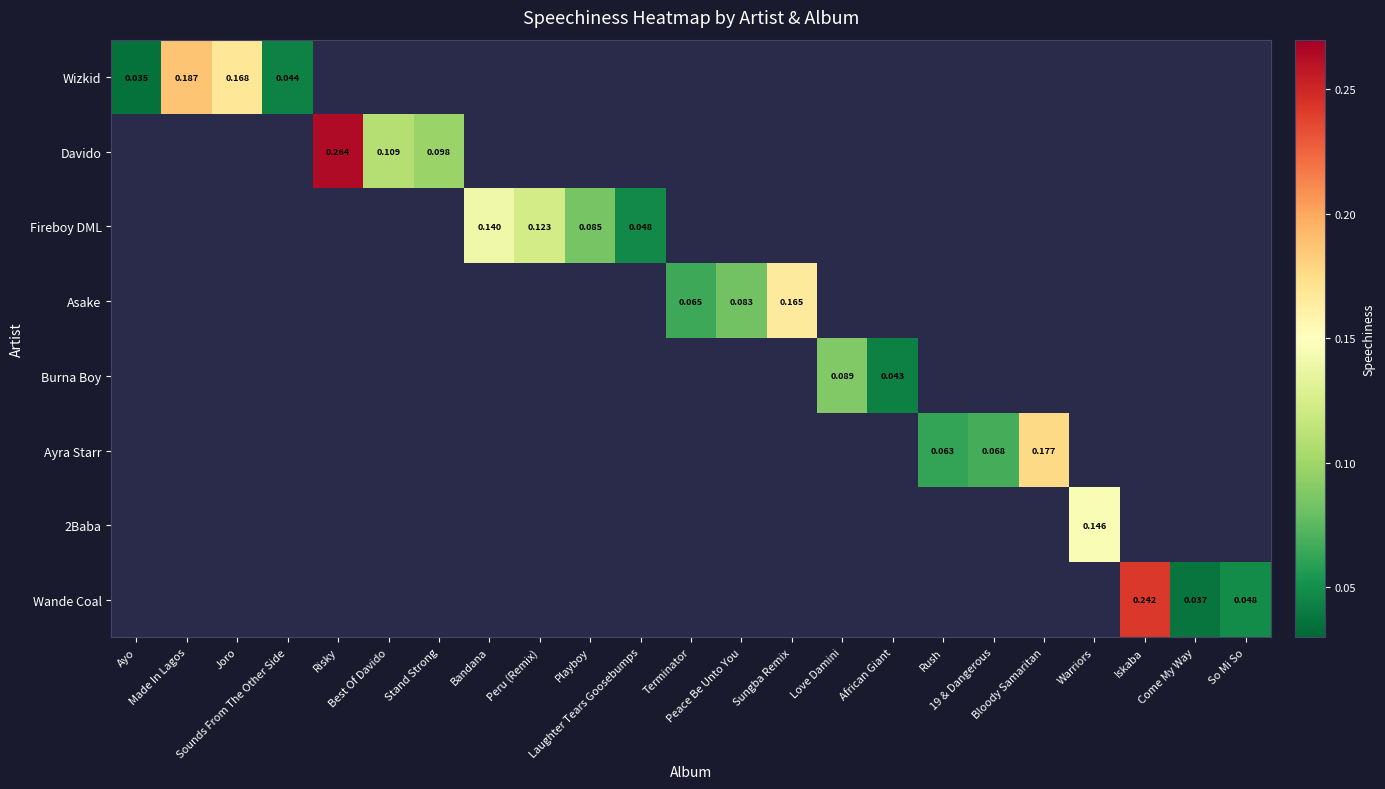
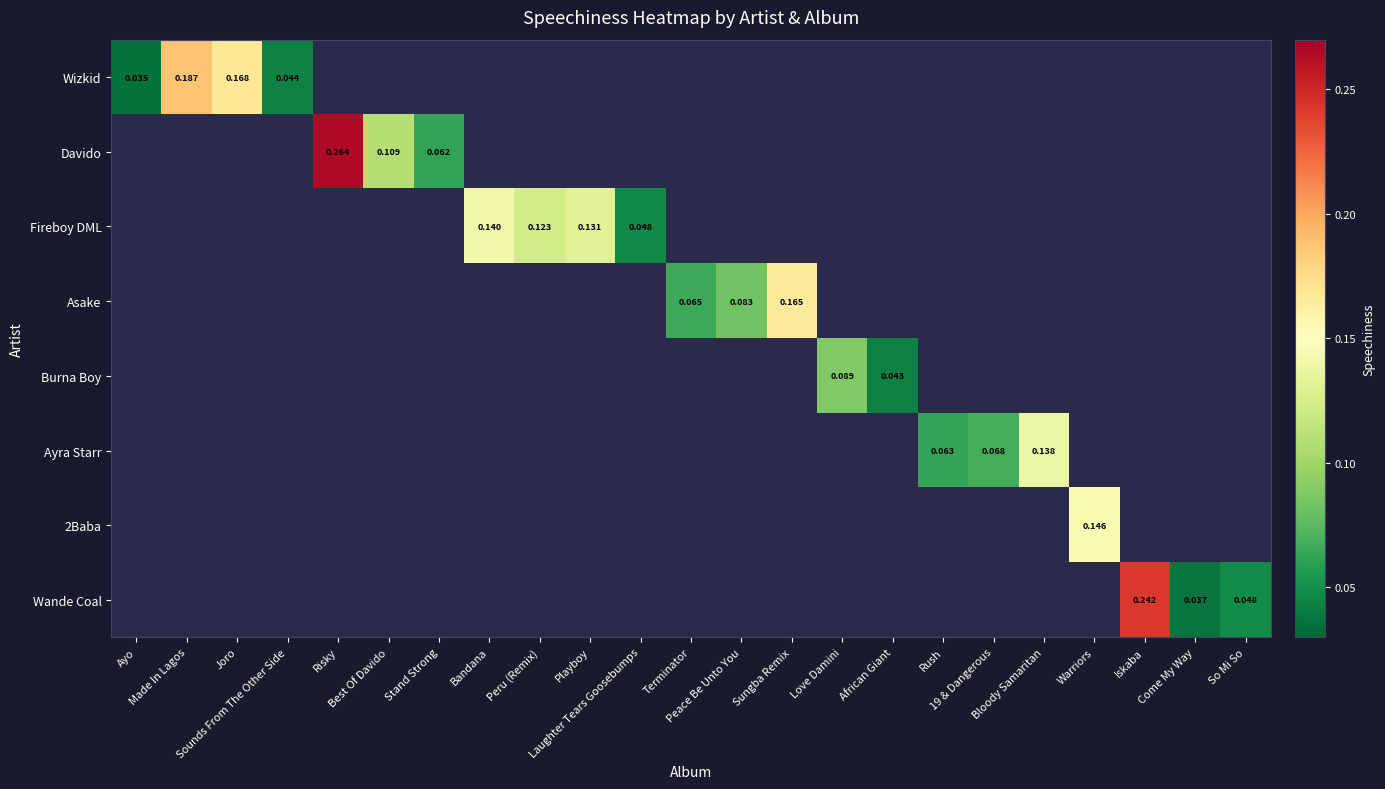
Davido, Stand Strong: 0.098 -> 0.062
Fireboy DML, Playboy: 0.085 -> 0.131
Ayra Starr, Bloody Samaritan: 0.177 -> 0.138
